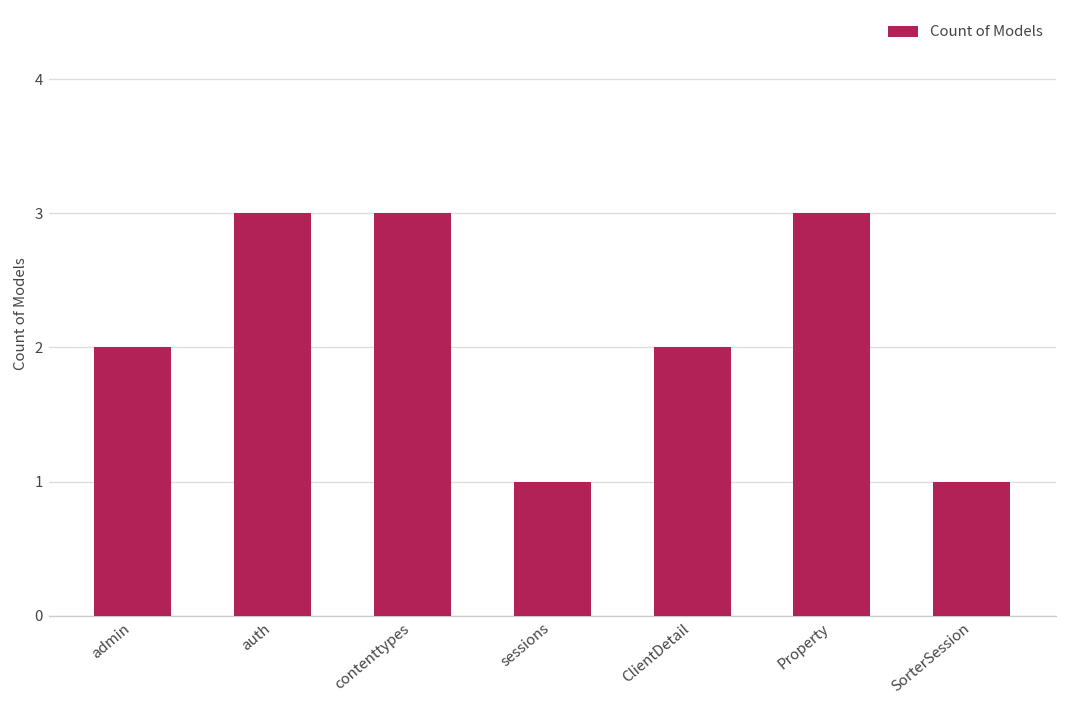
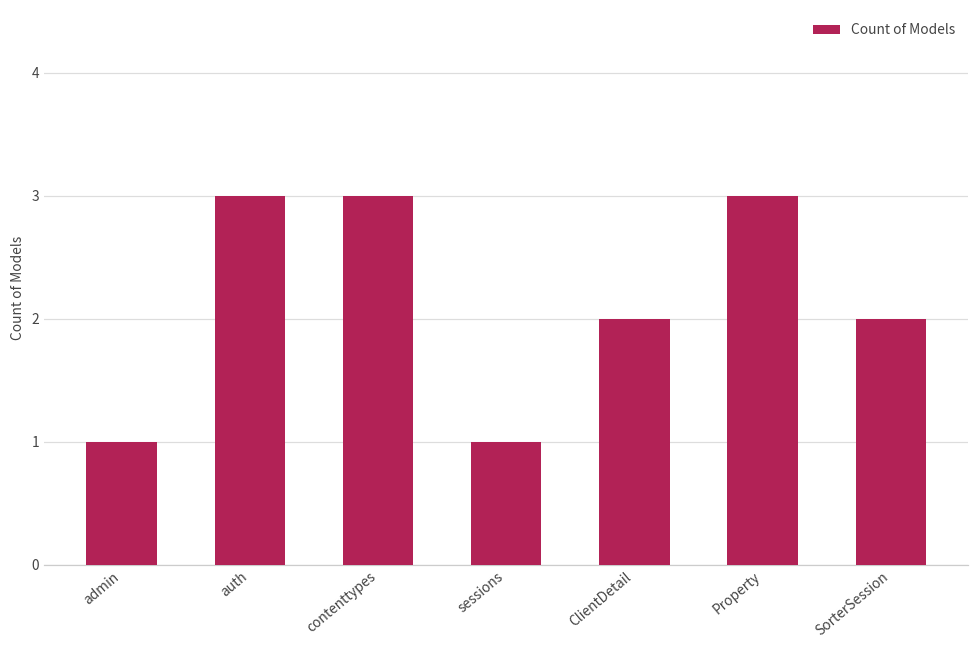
admin: 2 -> 1
SorterSession: 1 -> 2
